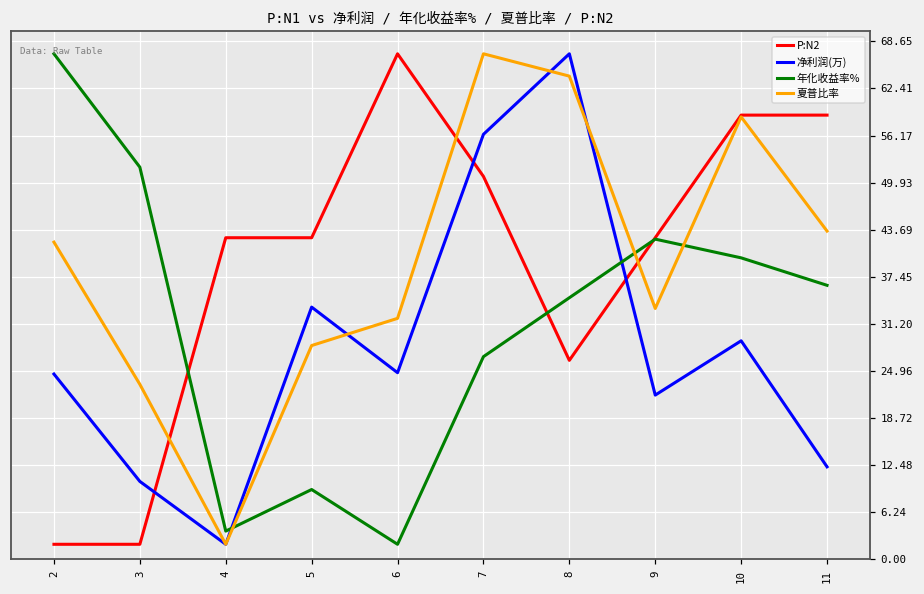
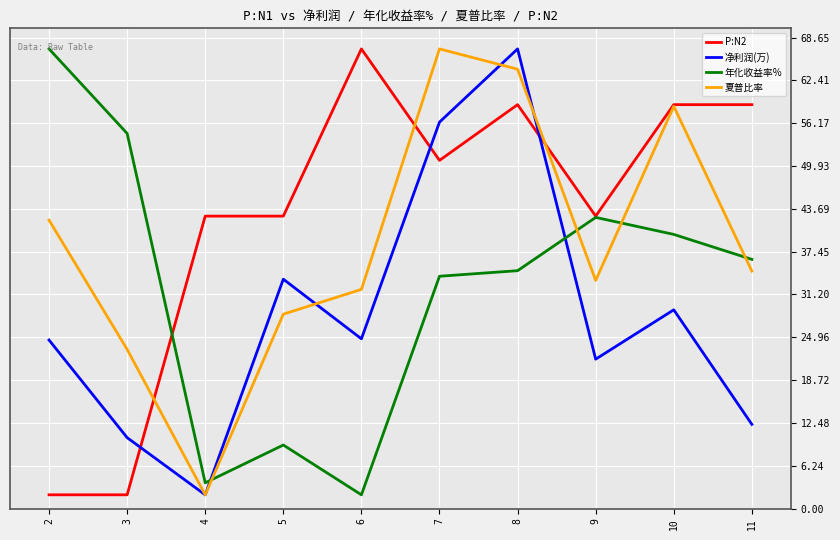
年化收益率%, 3: 52 -> 55
年化收益率%, 7: 27 -> 34
P:N2, 8: 26 -> 59
夏普比率, 11: 44 -> 35
